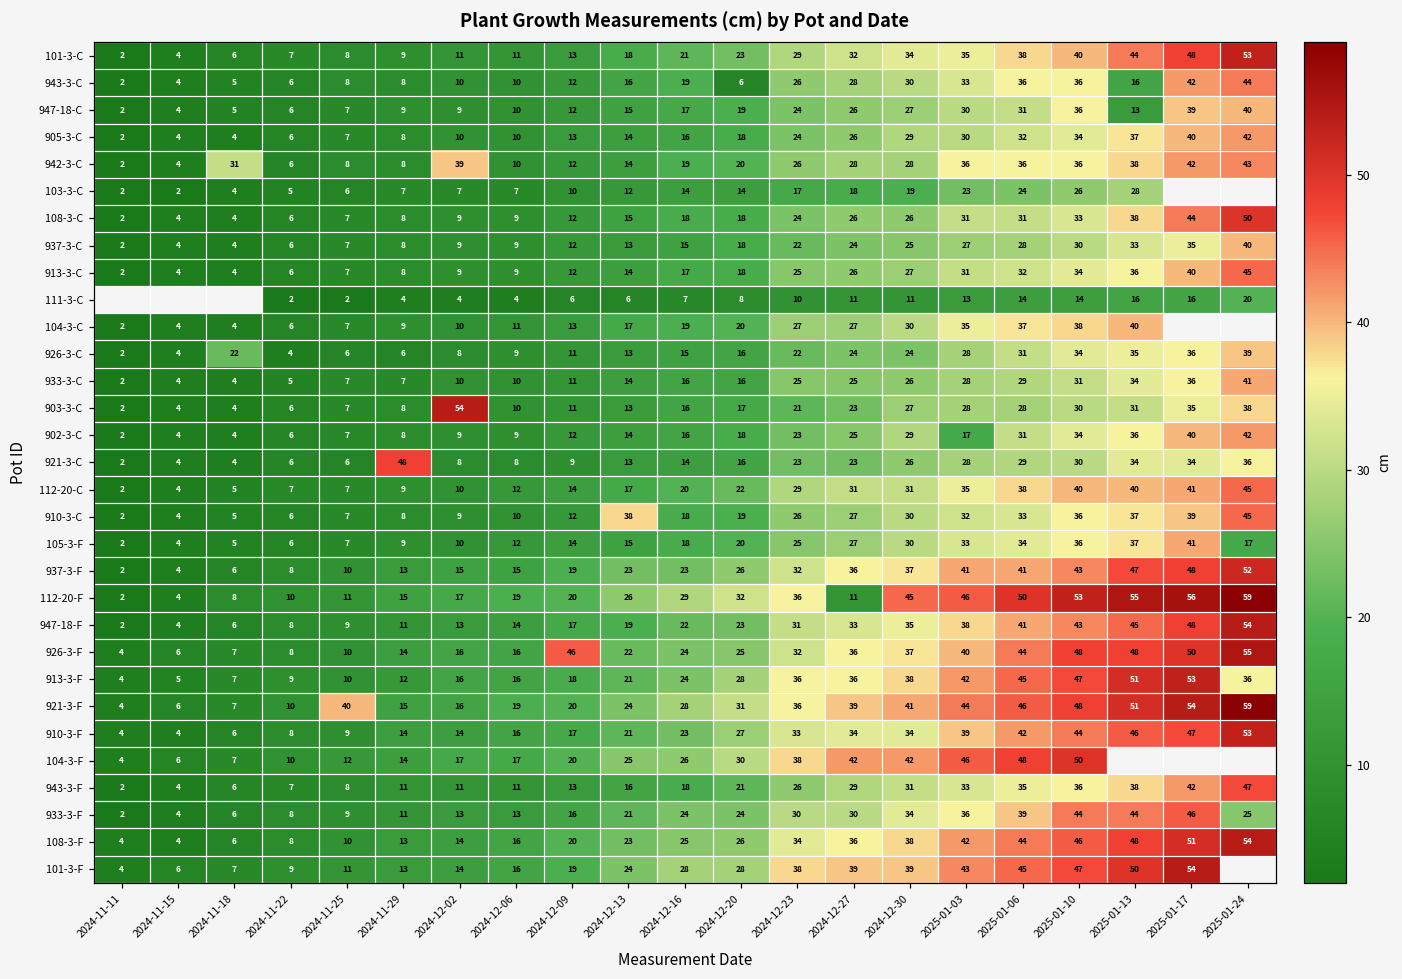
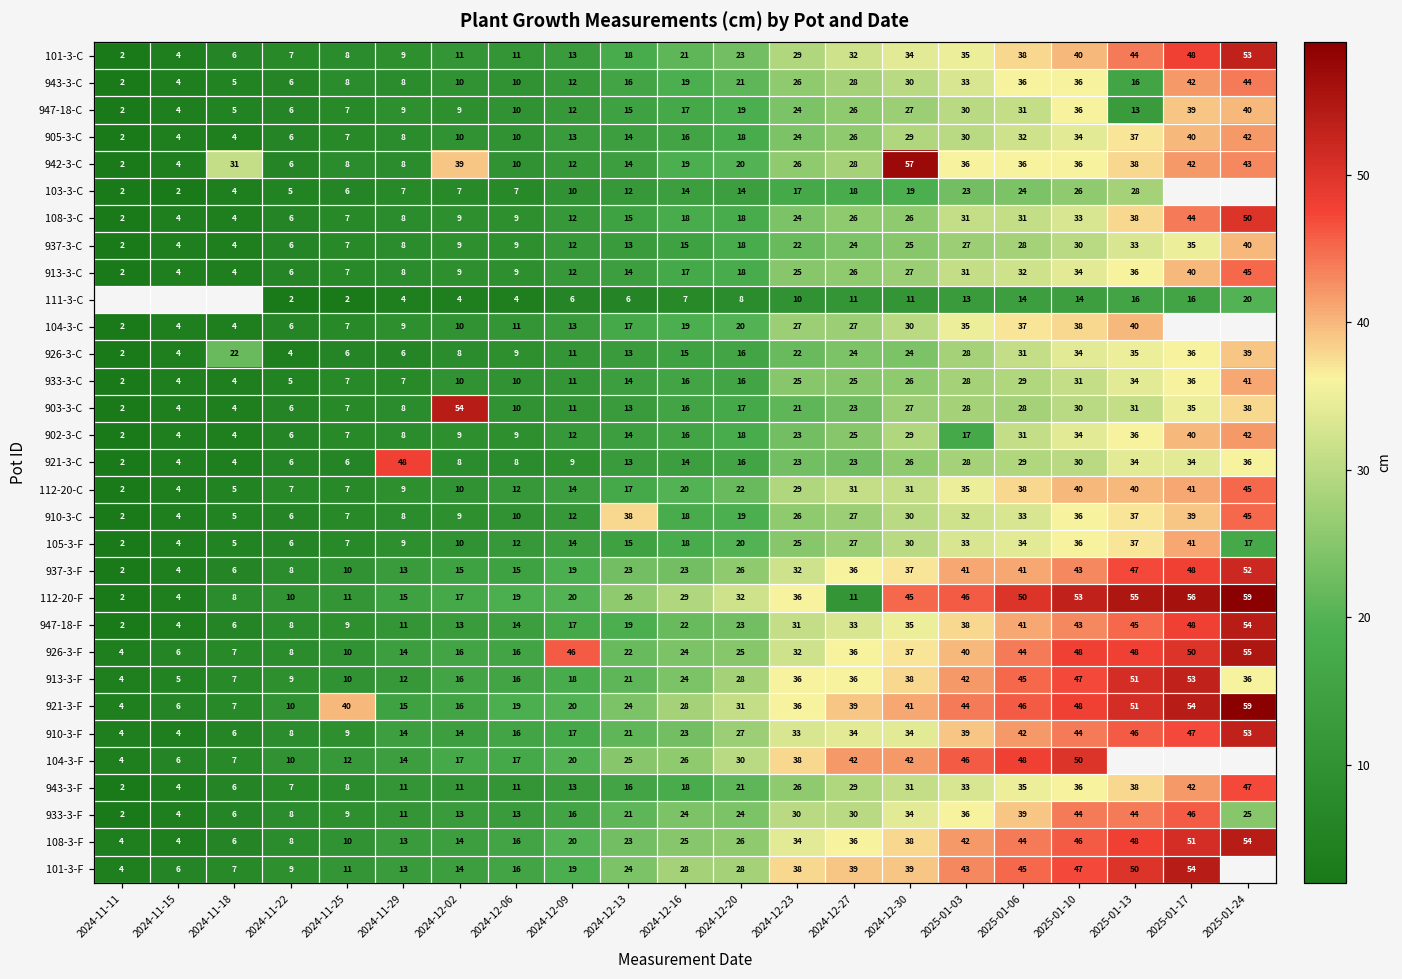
943-3-C, 2024-12-20: 6 -> 21
942-3-C, 2024-12-30: 28 -> 57
